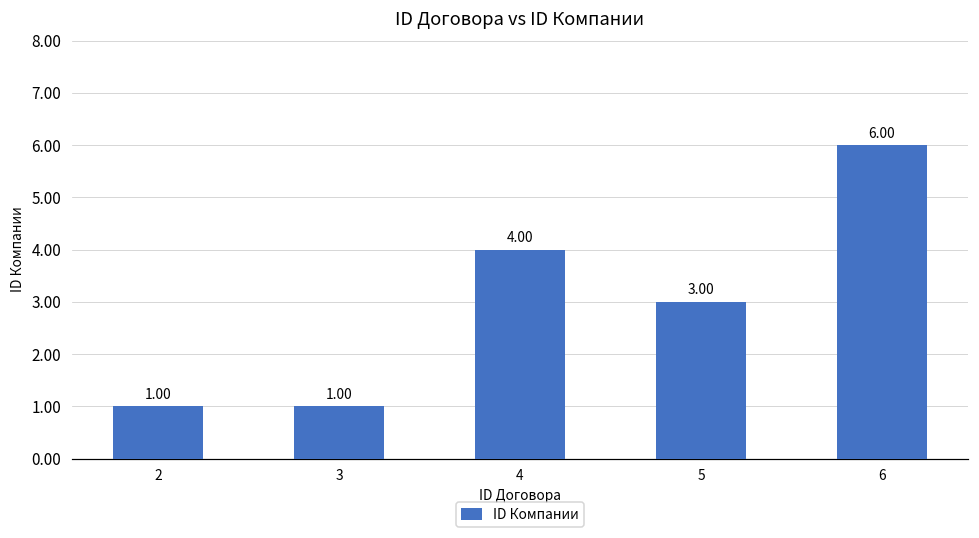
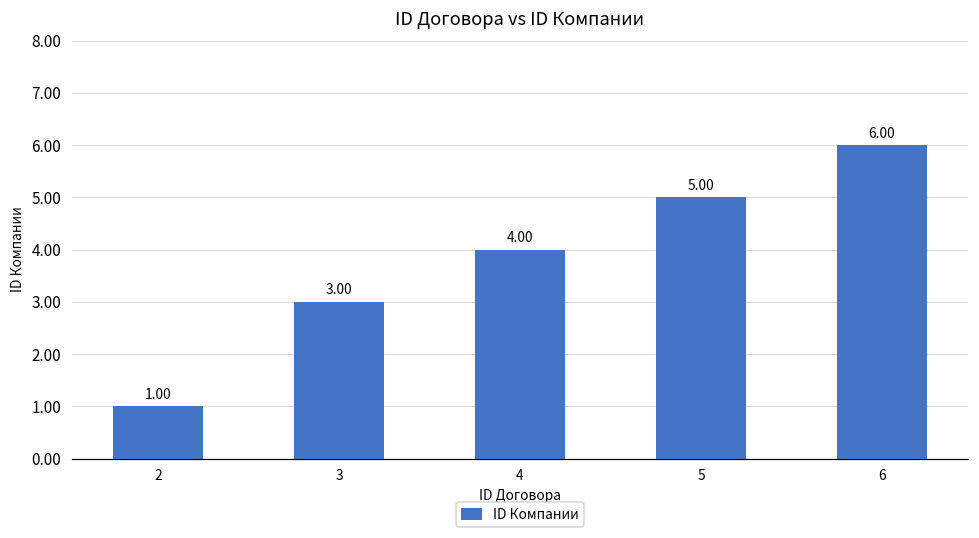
3: 1.00 -> 3.00
5: 3.00 -> 5.00
